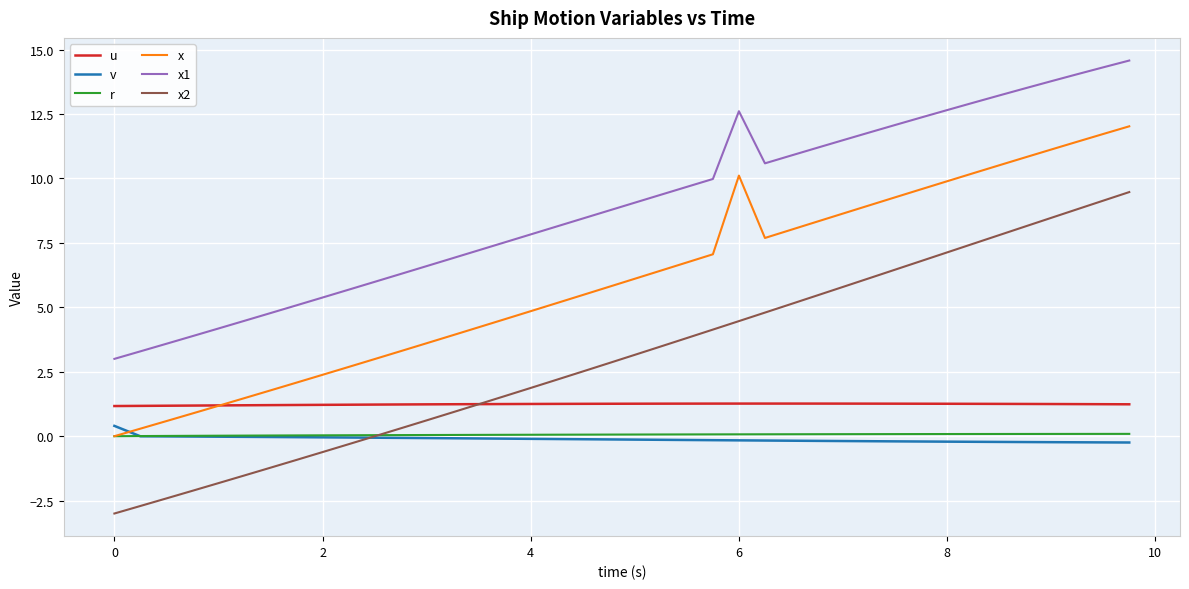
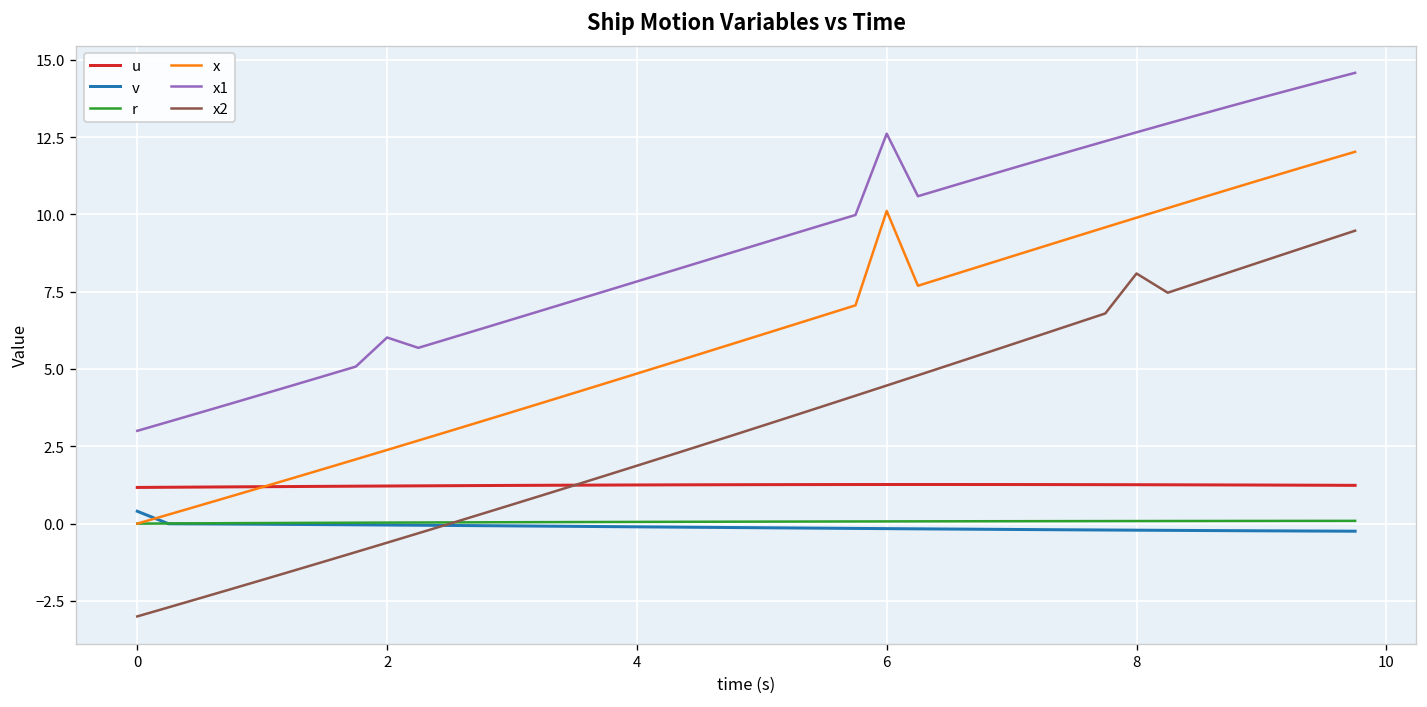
x1, 2: 5.4 -> 6.0
x2, 8: 7.1 -> 8.1
